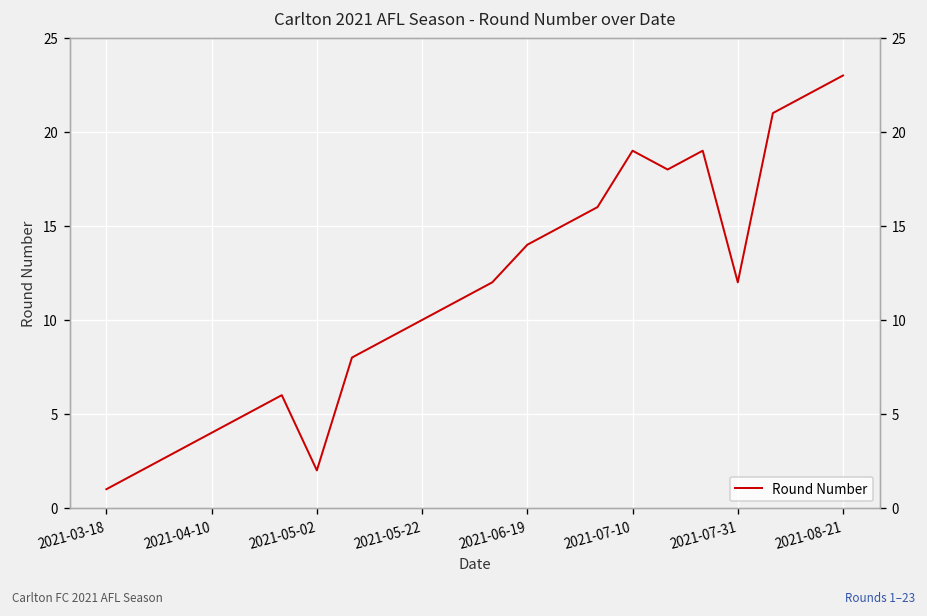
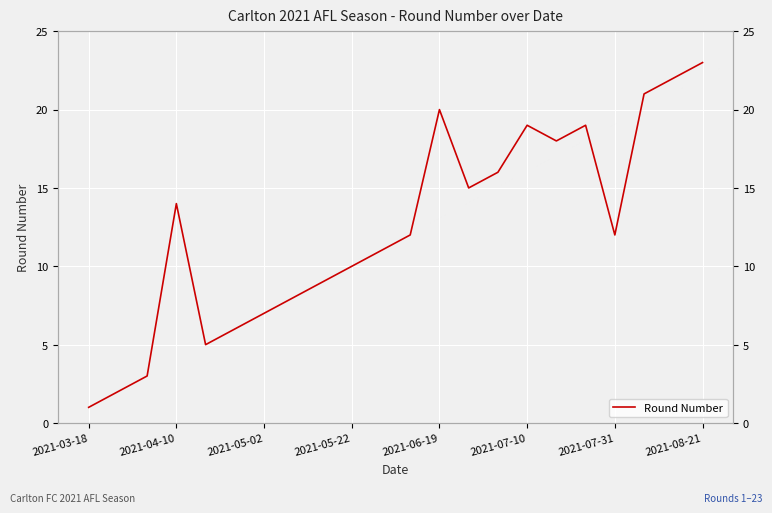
2021-04-10: 4 -> 14
2021-05-02: 2 -> 7
2021-06-19: 14 -> 20
